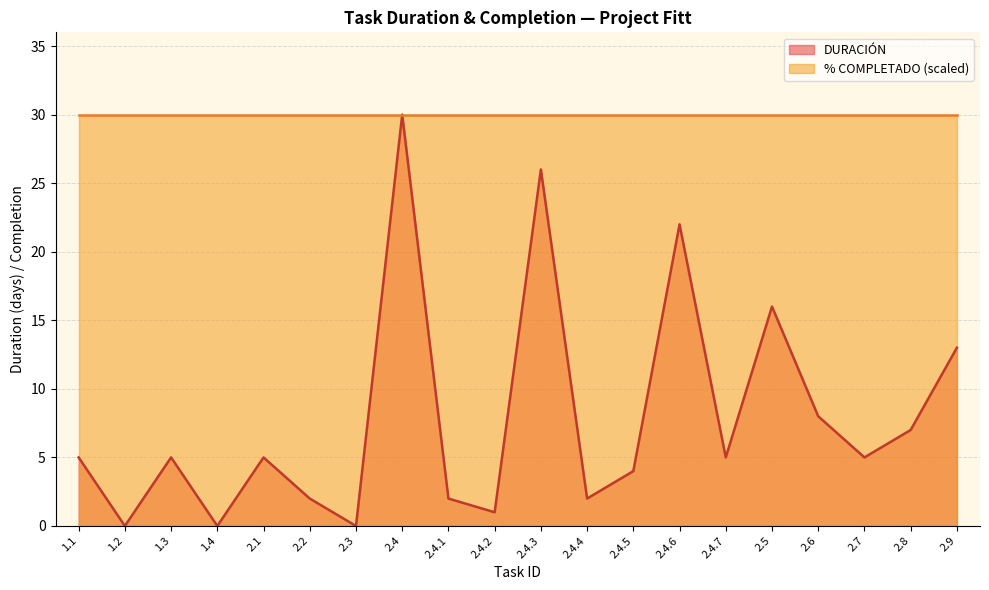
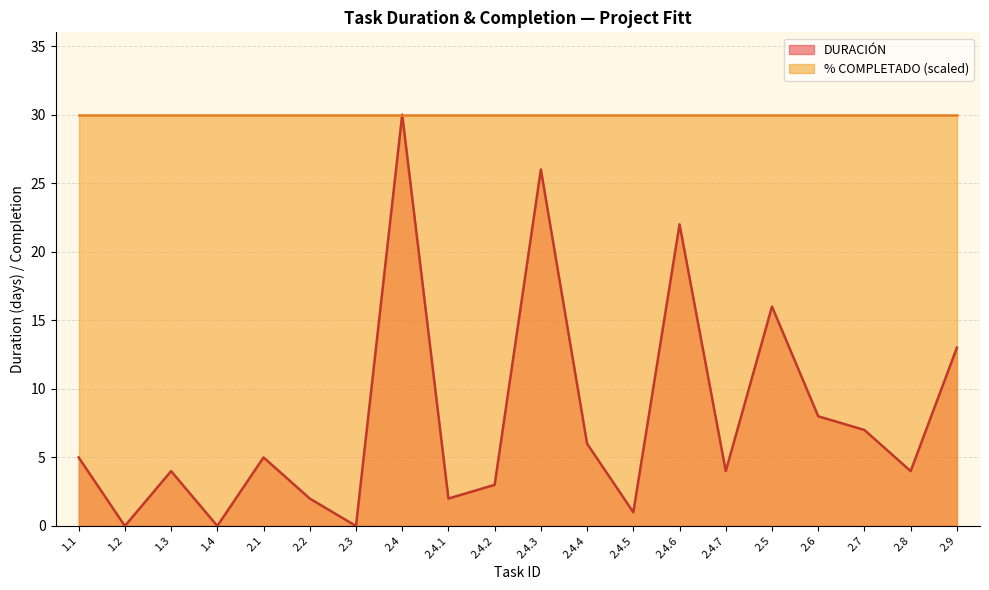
DURACIÓN, 1.3: 5 -> 4
DURACIÓN, 2.4.2: 1 -> 3
DURACIÓN, 2.4.4: 2 -> 6
DURACIÓN, 2.4.5: 4 -> 1
DURACIÓN, 2.4.7: 5 -> 4
DURACIÓN, 2.7: 5 -> 7
DURACIÓN, 2.8: 7 -> 4
